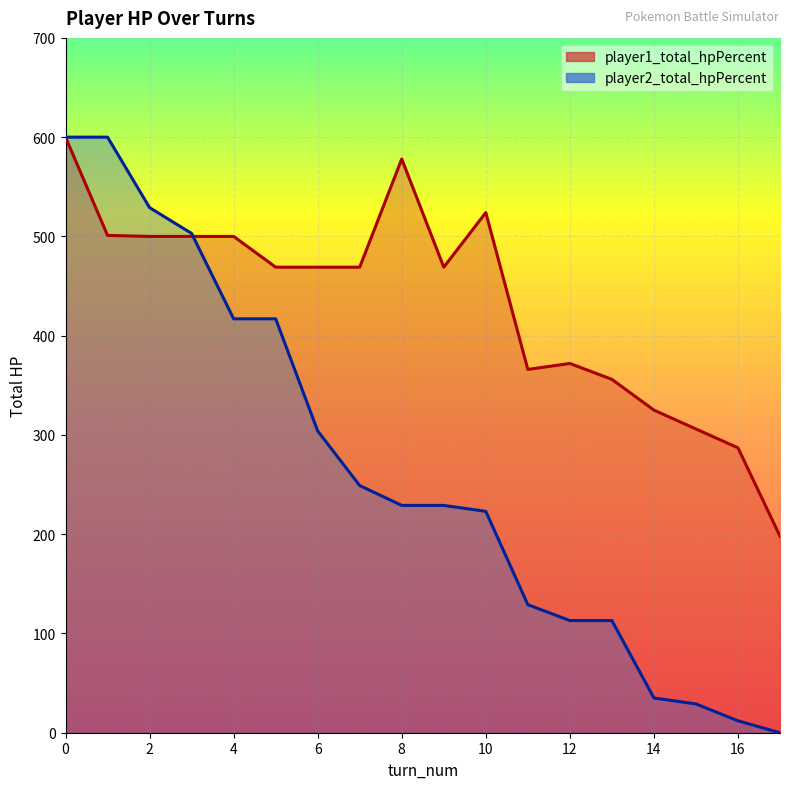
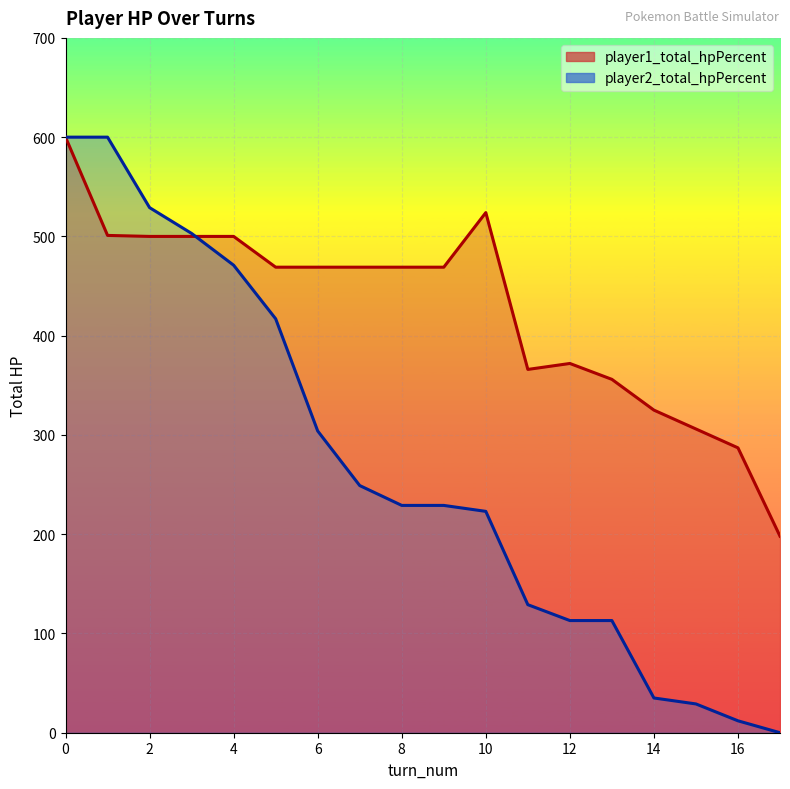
player2_total_hpPercent, 4: 420 -> 470
player1_total_hpPercent, 8: 580 -> 470
